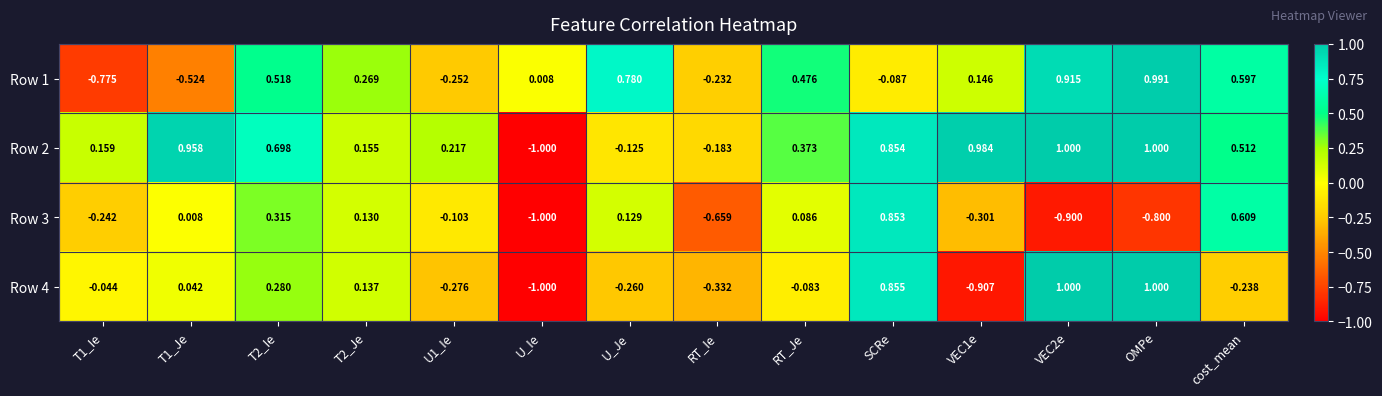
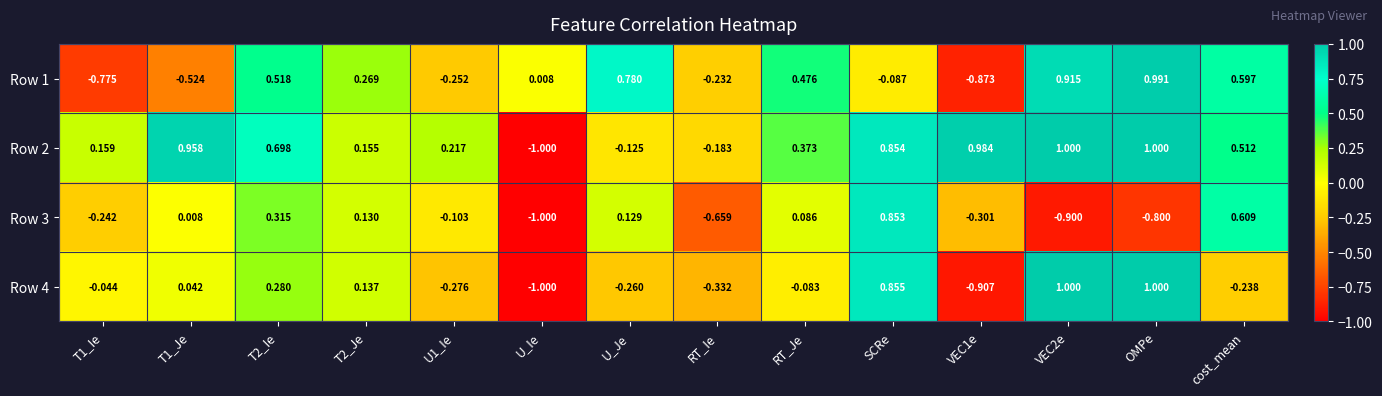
Row 1, VEC1e: 0.146 -> -0.873
